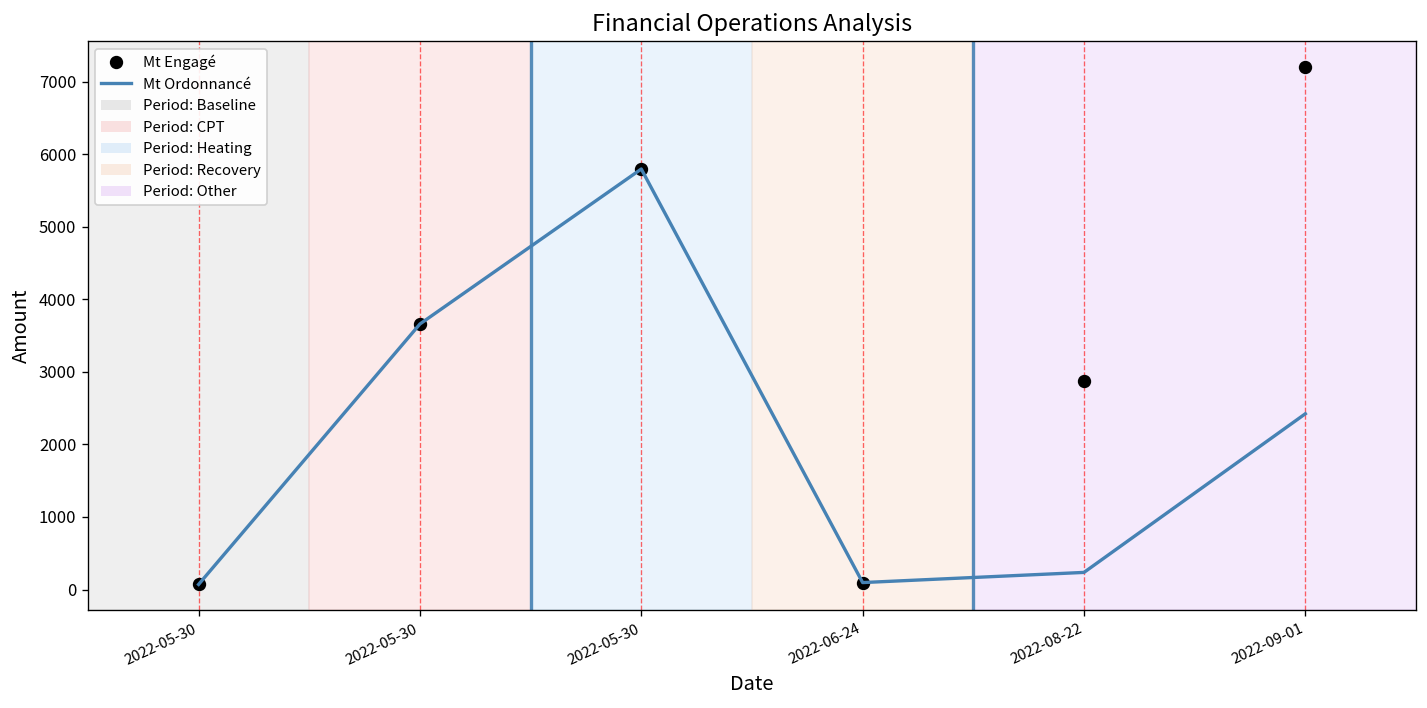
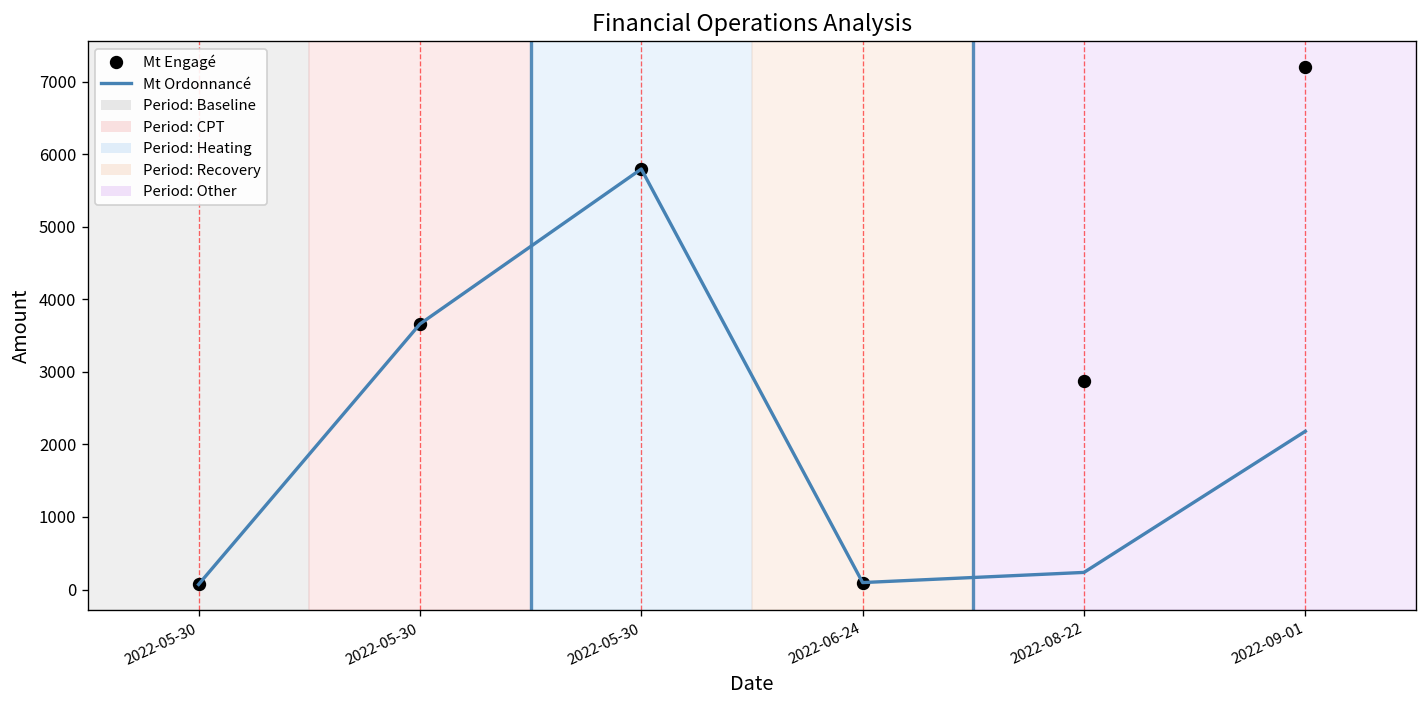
Mt Ordonnancé, 2022-09-01: 2400 -> 2200
